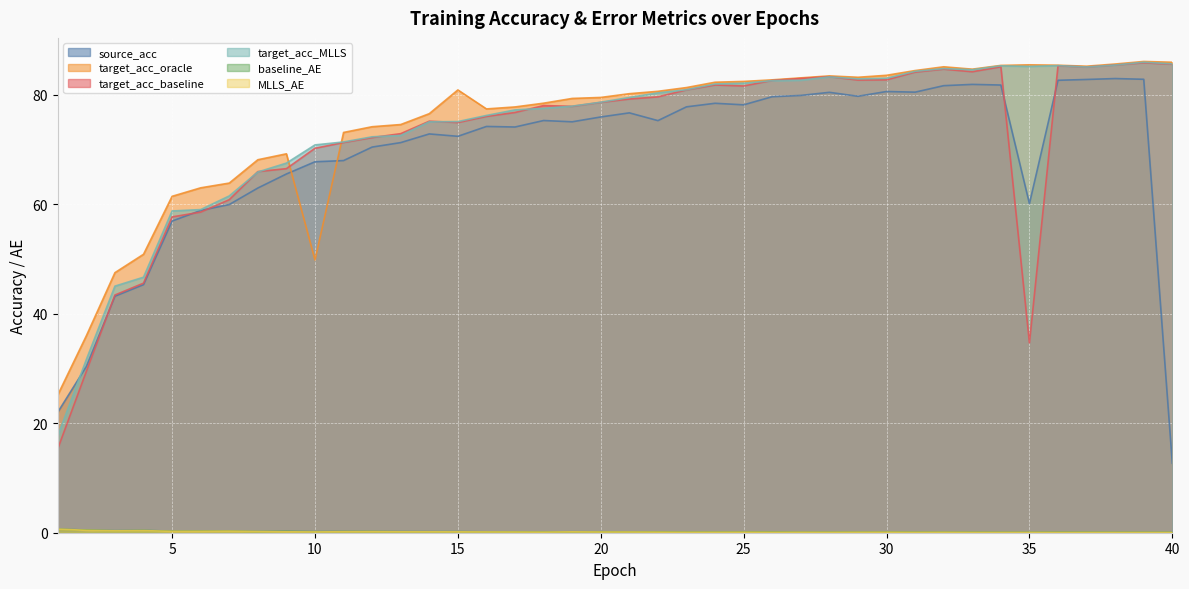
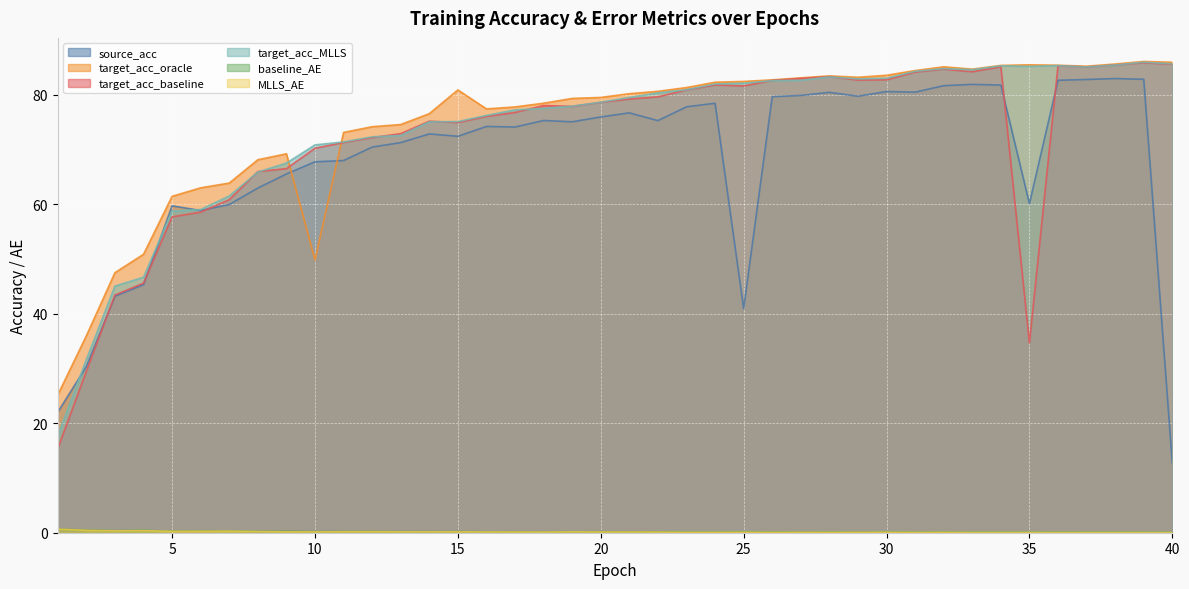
source_acc, 5: 57 -> 60
source_acc, 25: 78 -> 41
